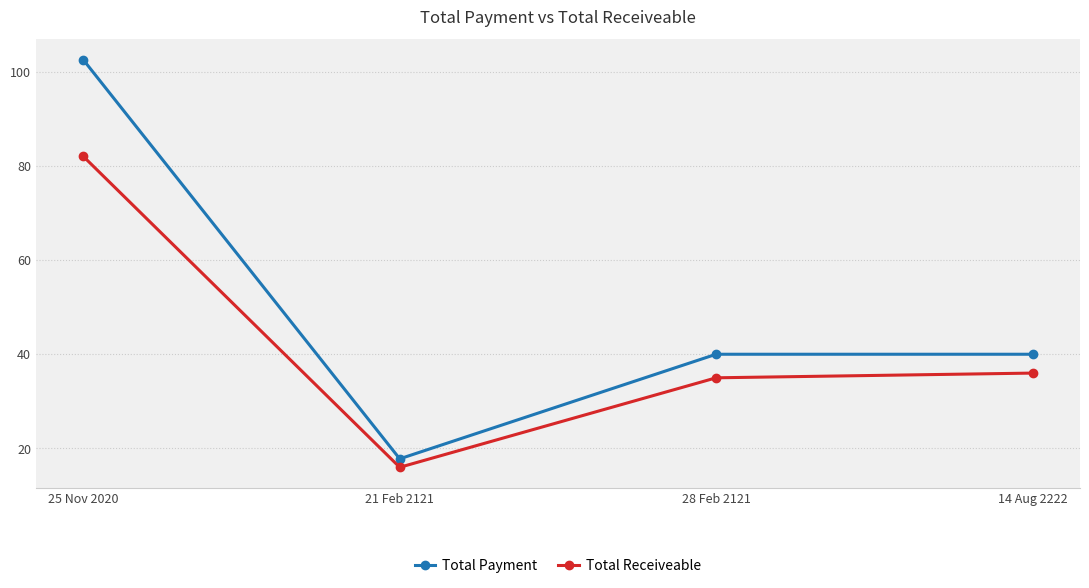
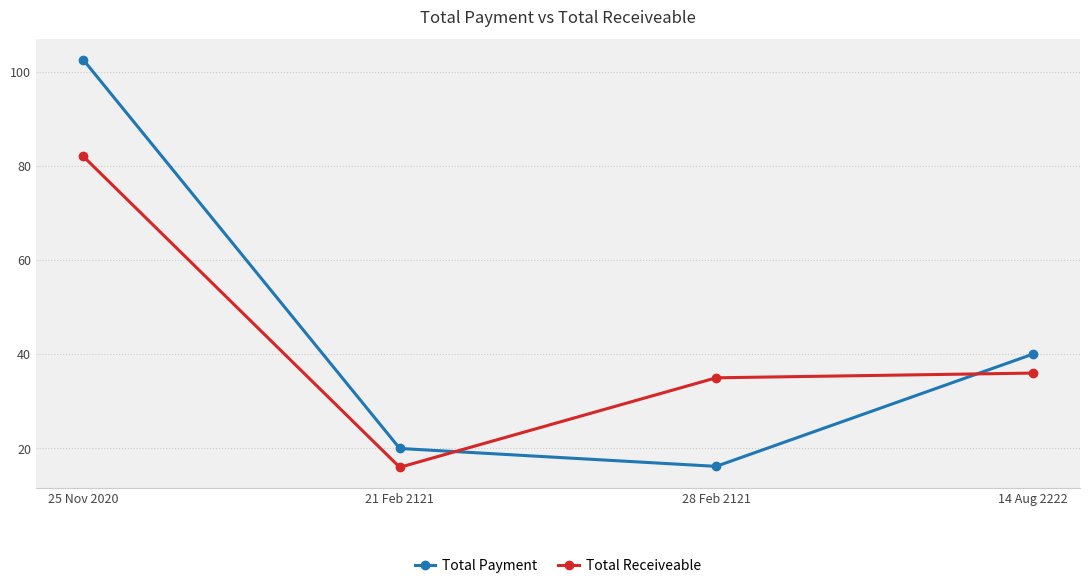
Total Payment, 21 Feb 2121: 18 -> 20
Total Payment, 28 Feb 2121: 40 -> 16
